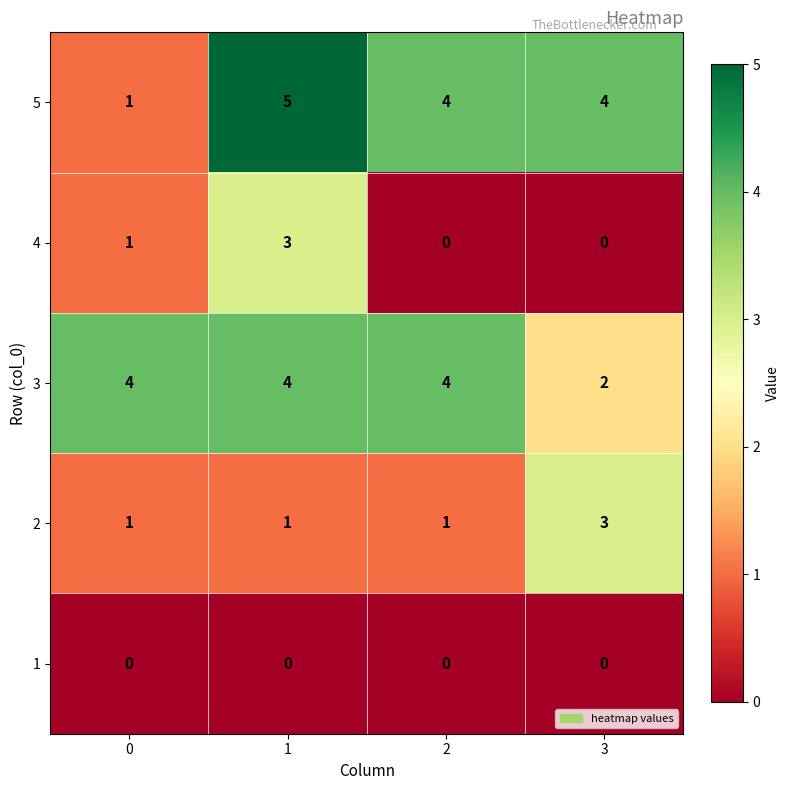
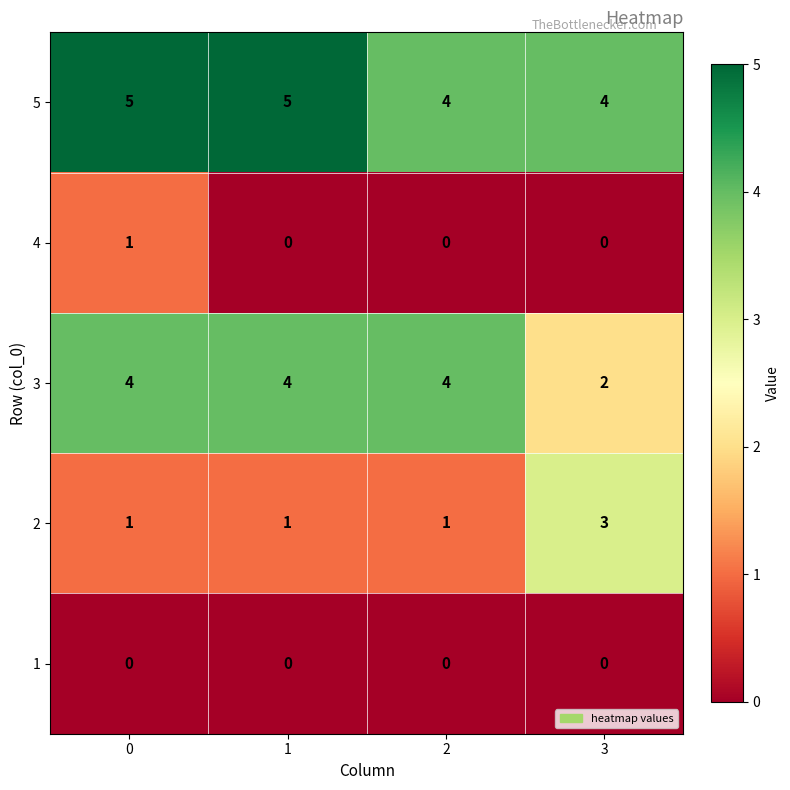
5, 0: 1 -> 5
4, 1: 3 -> 0
